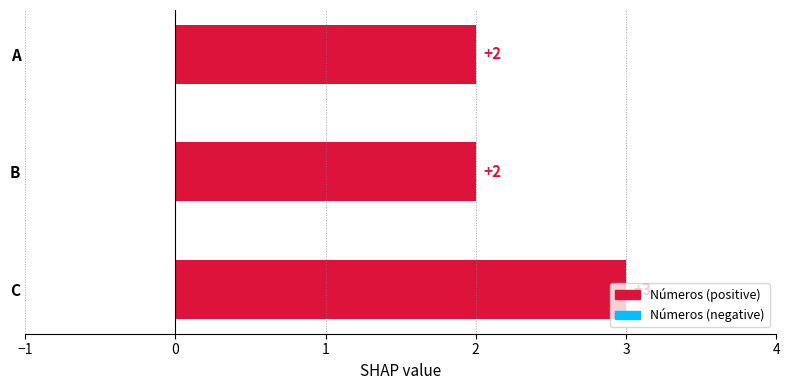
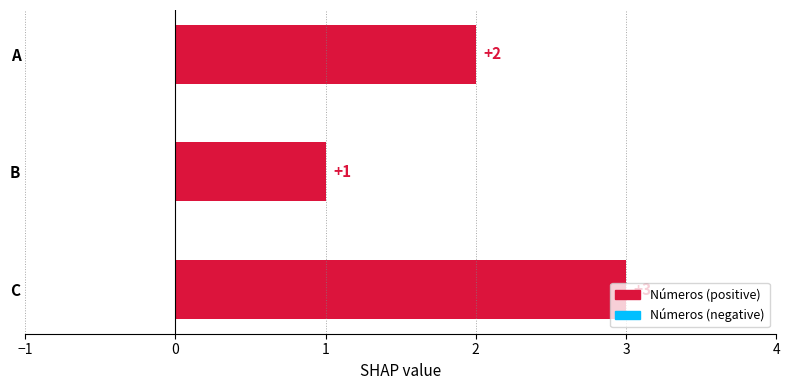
B: +2 -> +1
